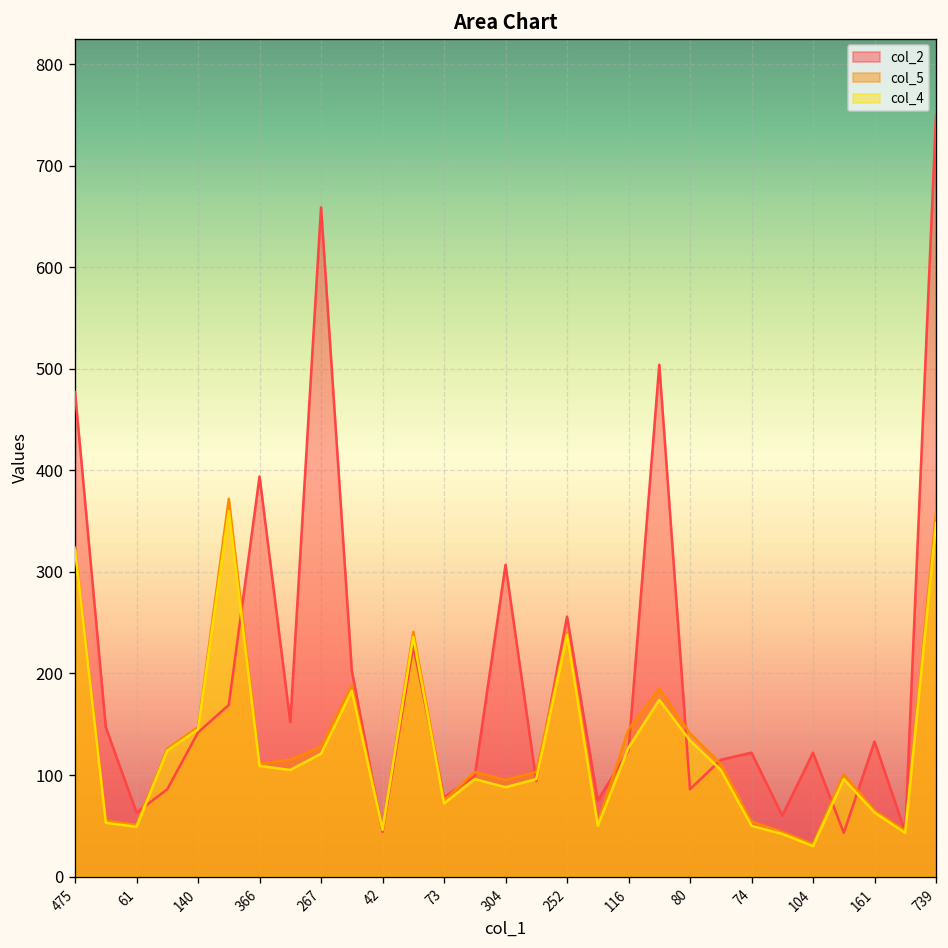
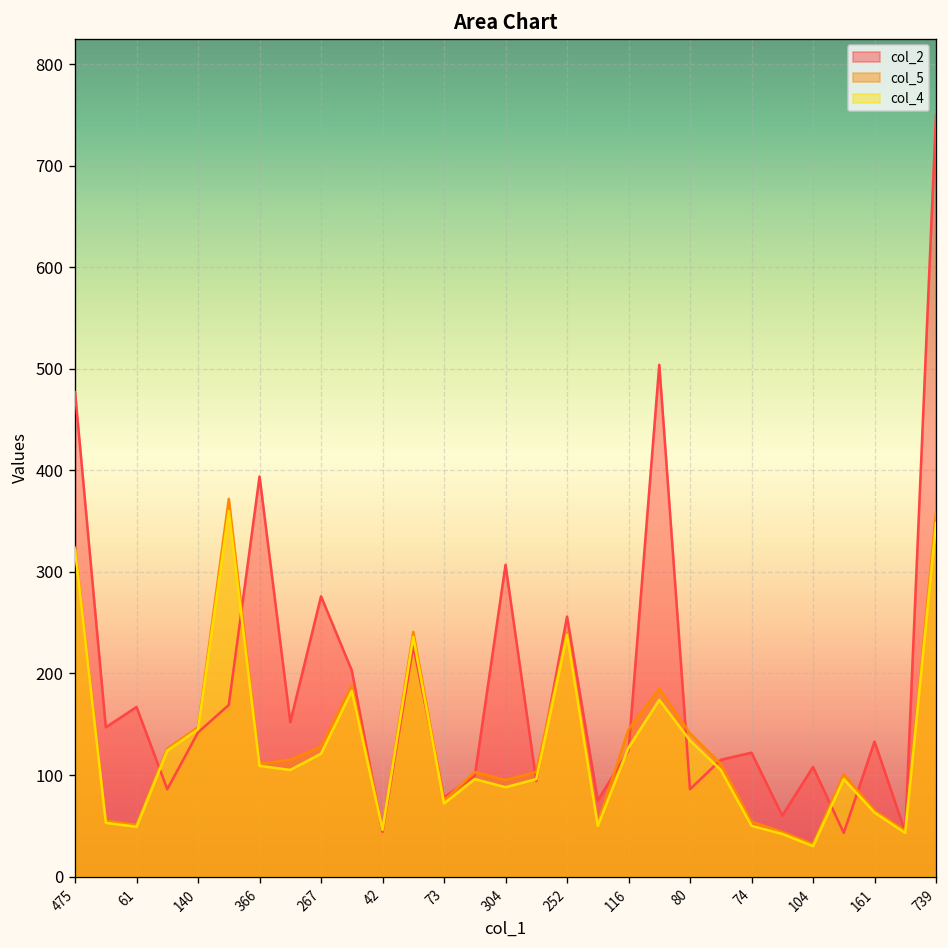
col_2, 61: 60 -> 170
col_2, 267: 660 -> 280
col_2, 104: 120 -> 110
